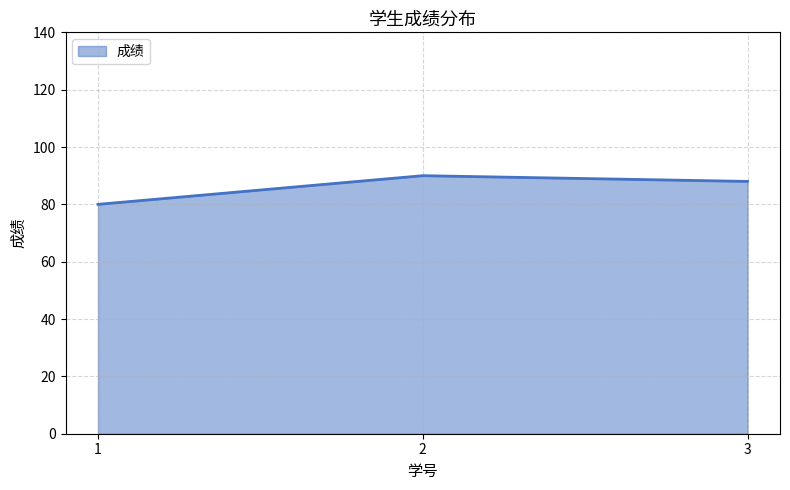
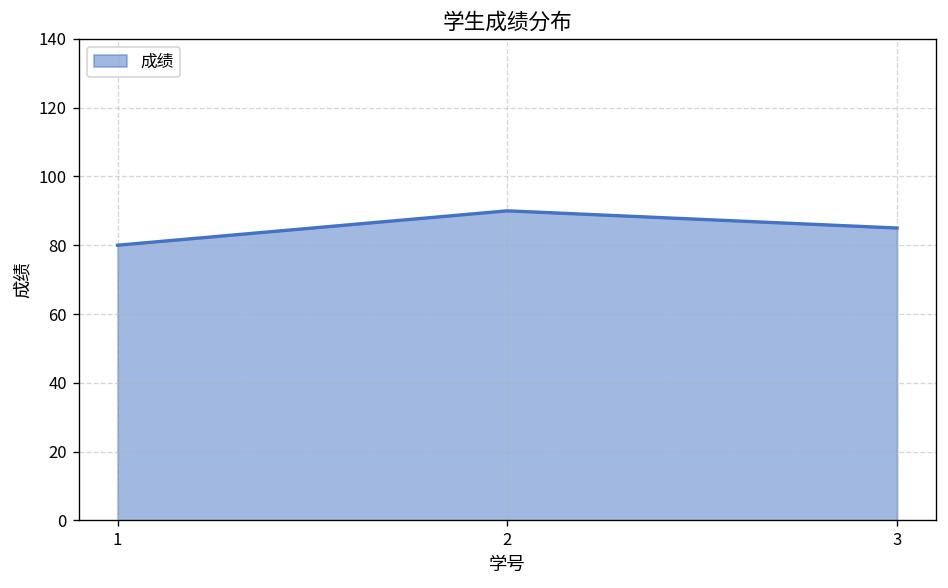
3: 88 -> 85
